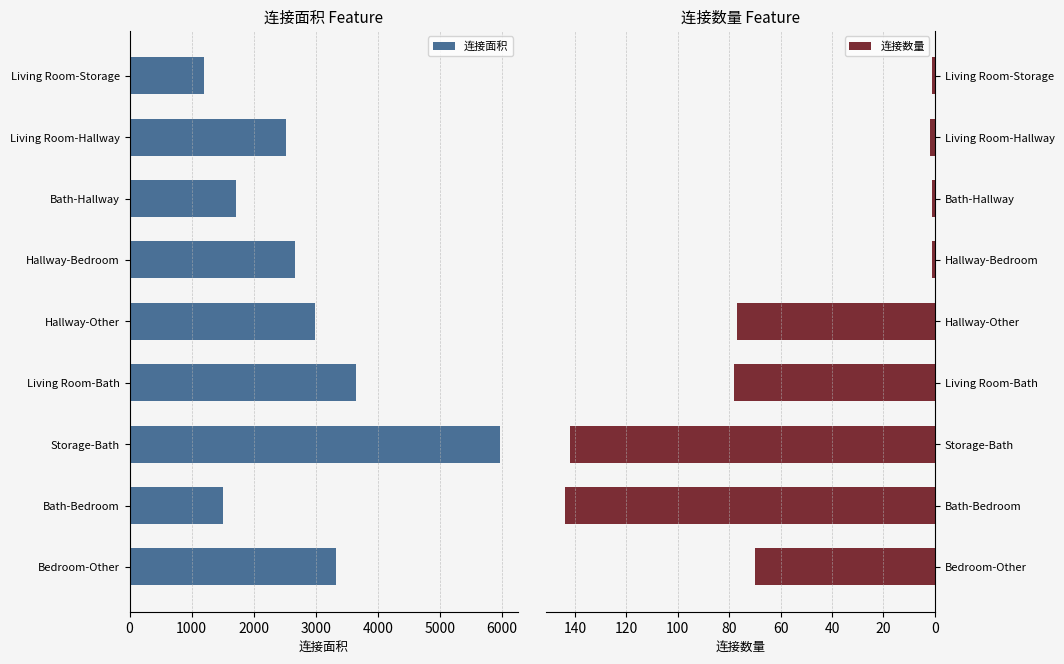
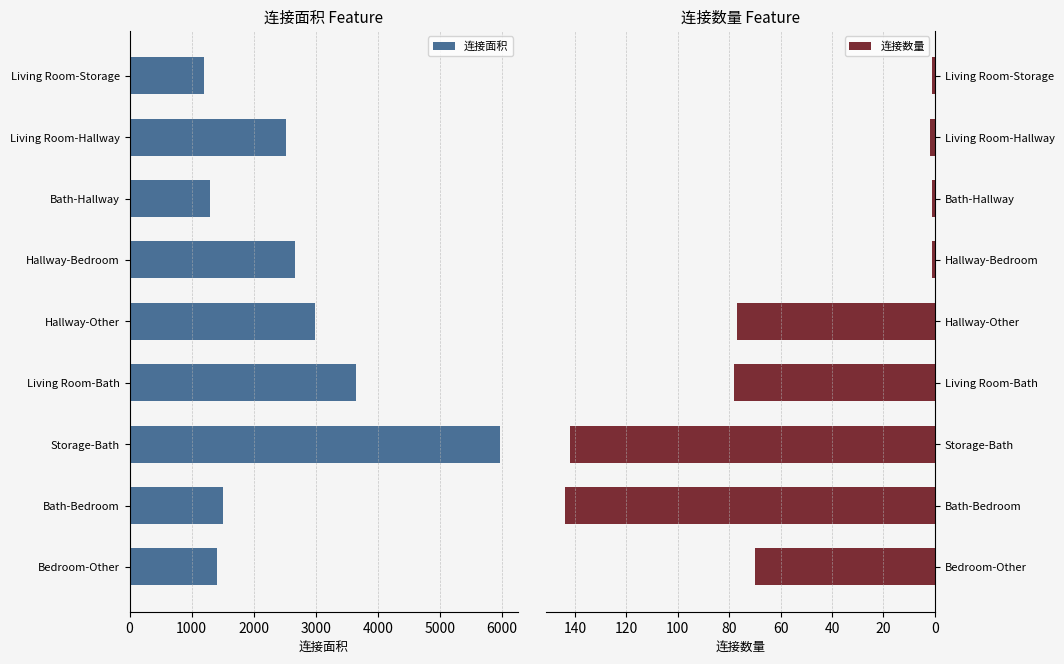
连接面积 Feature, Bath-Hallway: 1700 -> 1300
连接面积 Feature, Bedroom-Other: 3300 -> 1400
